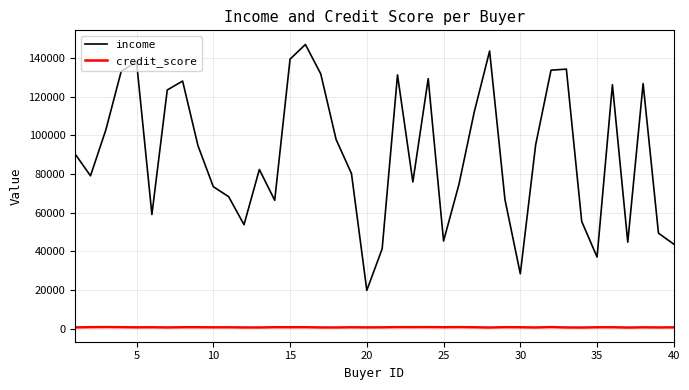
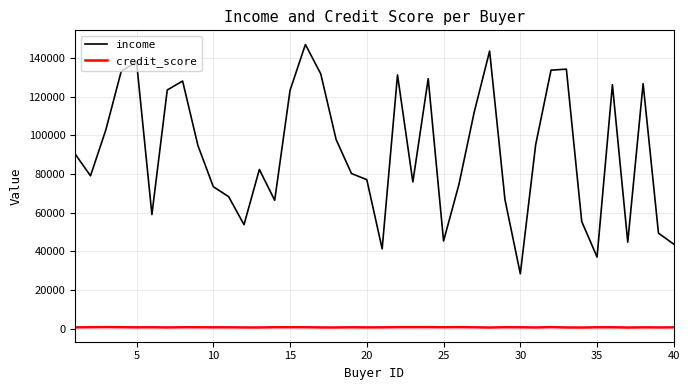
income, 15: 139000 -> 123000
income, 20: 20000 -> 77000
